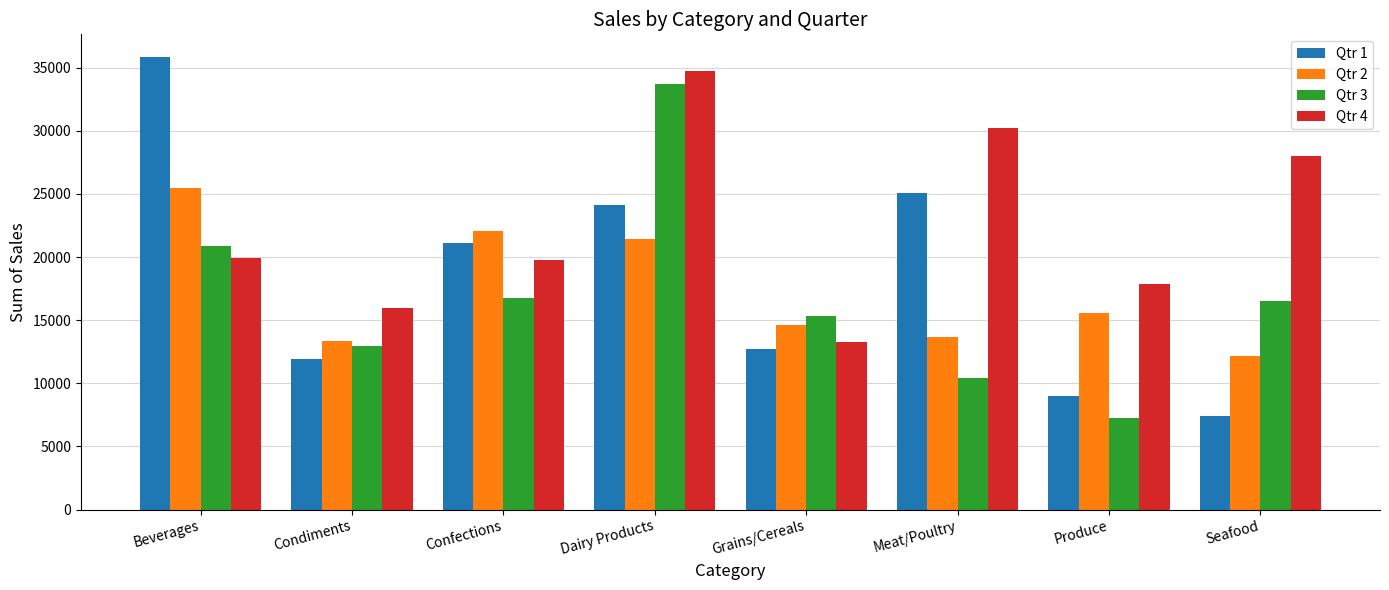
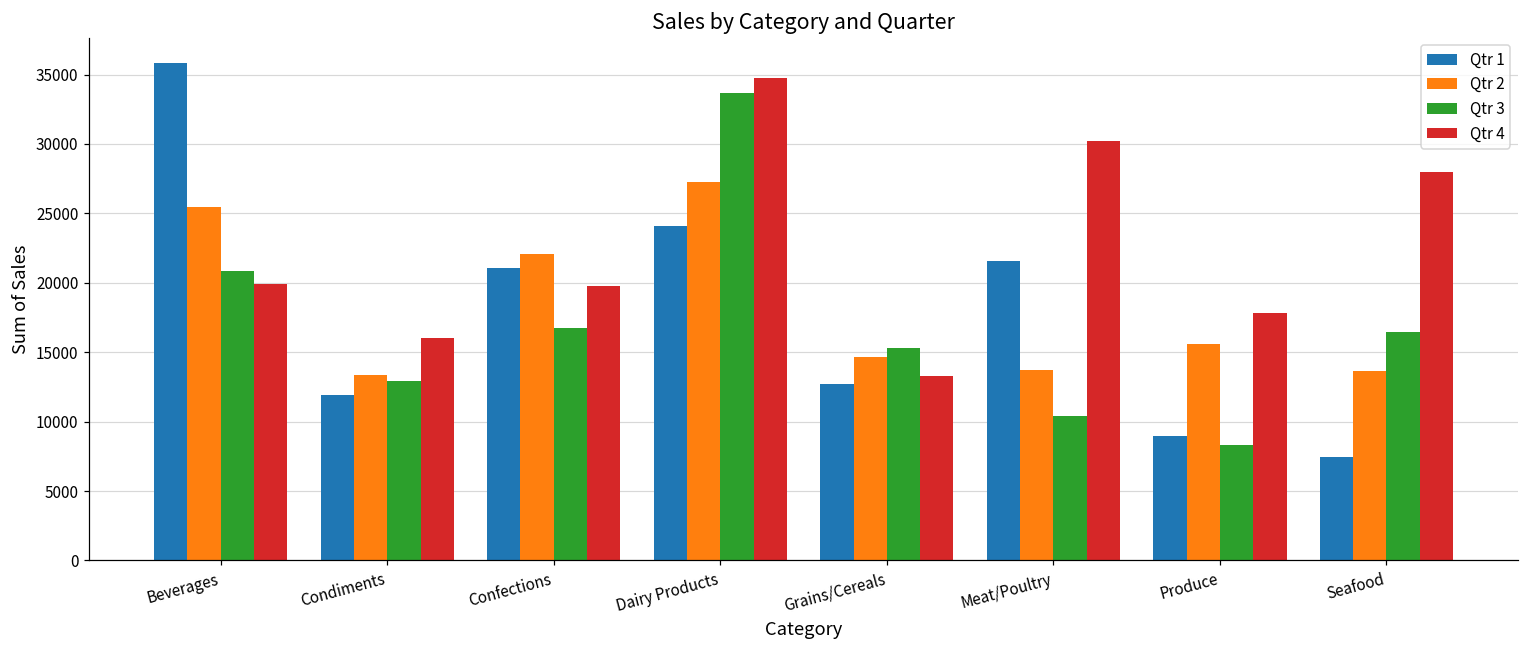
Qtr 2, Dairy Products: 21400 -> 27300
Qtr 1, Meat/Poultry: 25100 -> 21600
Qtr 3, Produce: 7300 -> 8300
Qtr 2, Seafood: 12200 -> 13600
